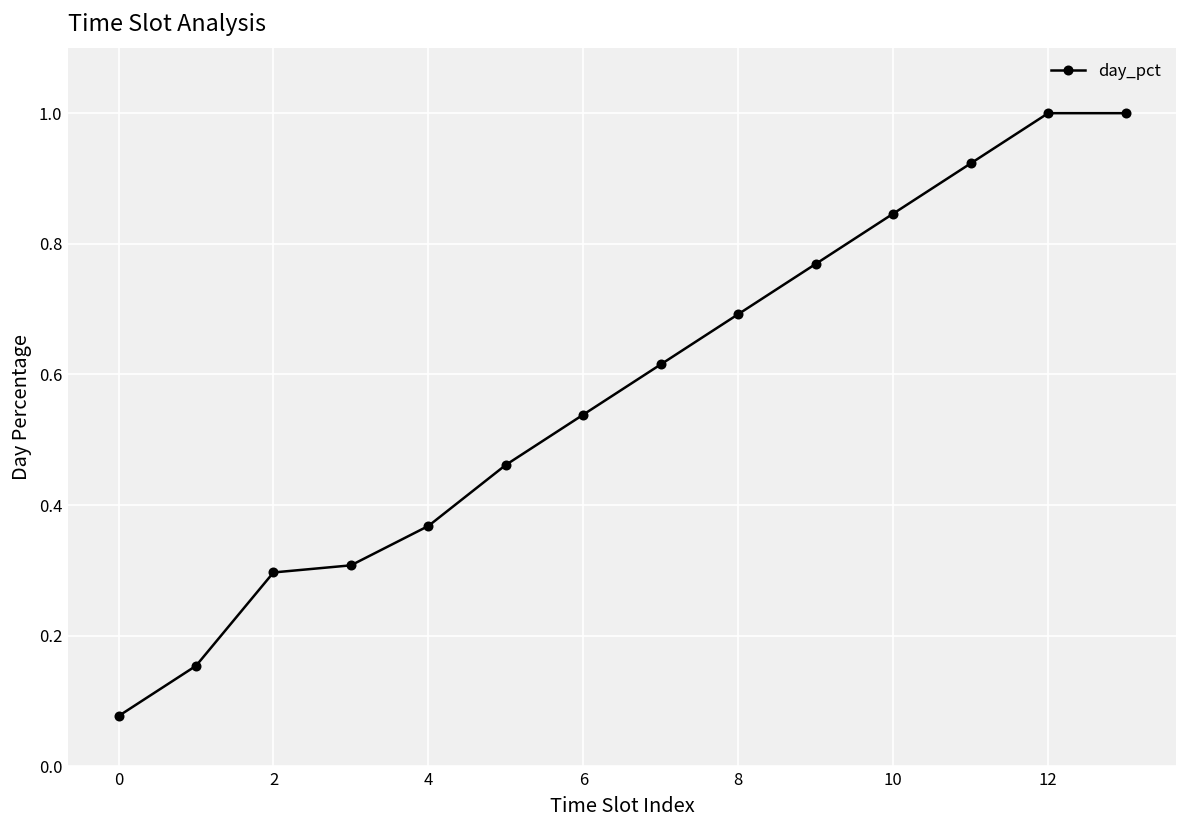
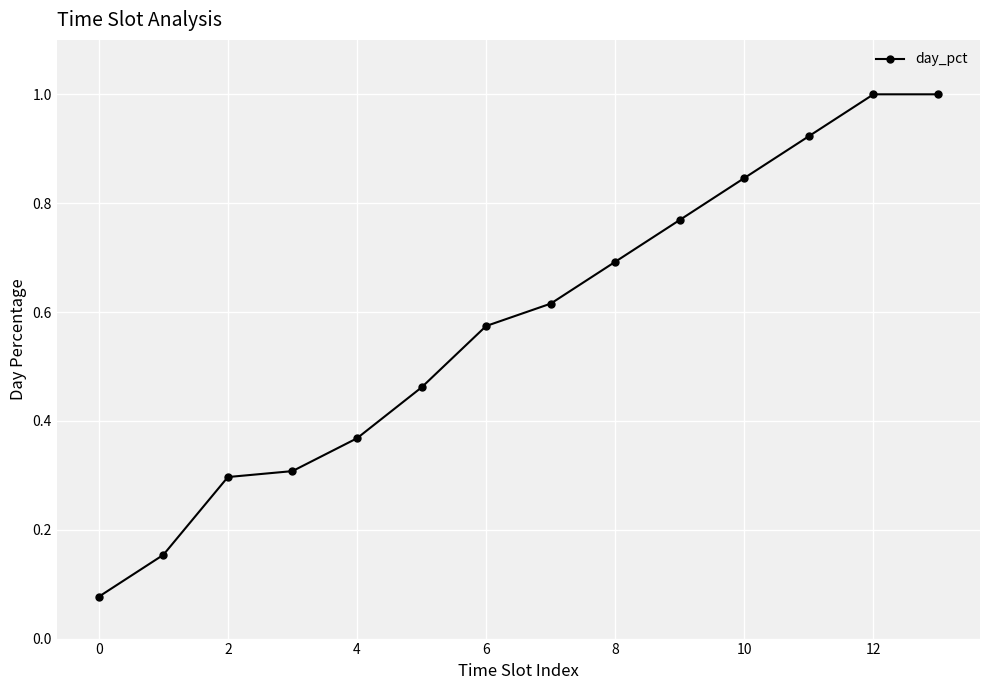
6: 0.54 -> 0.57
